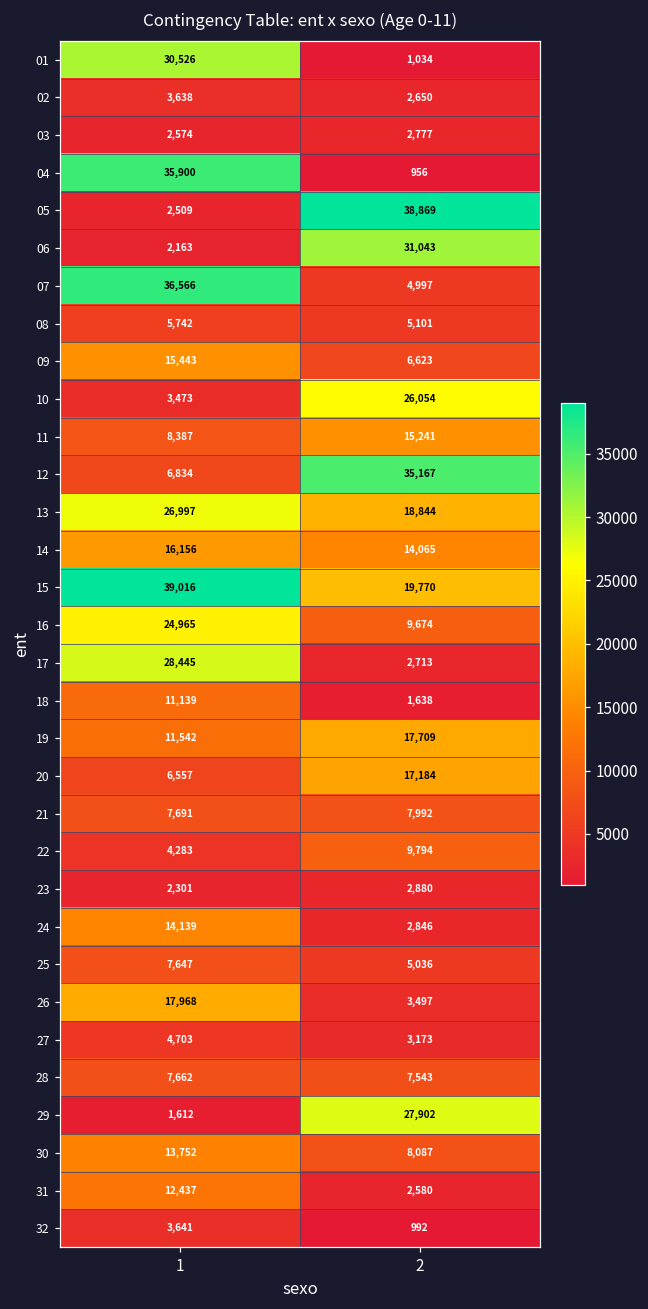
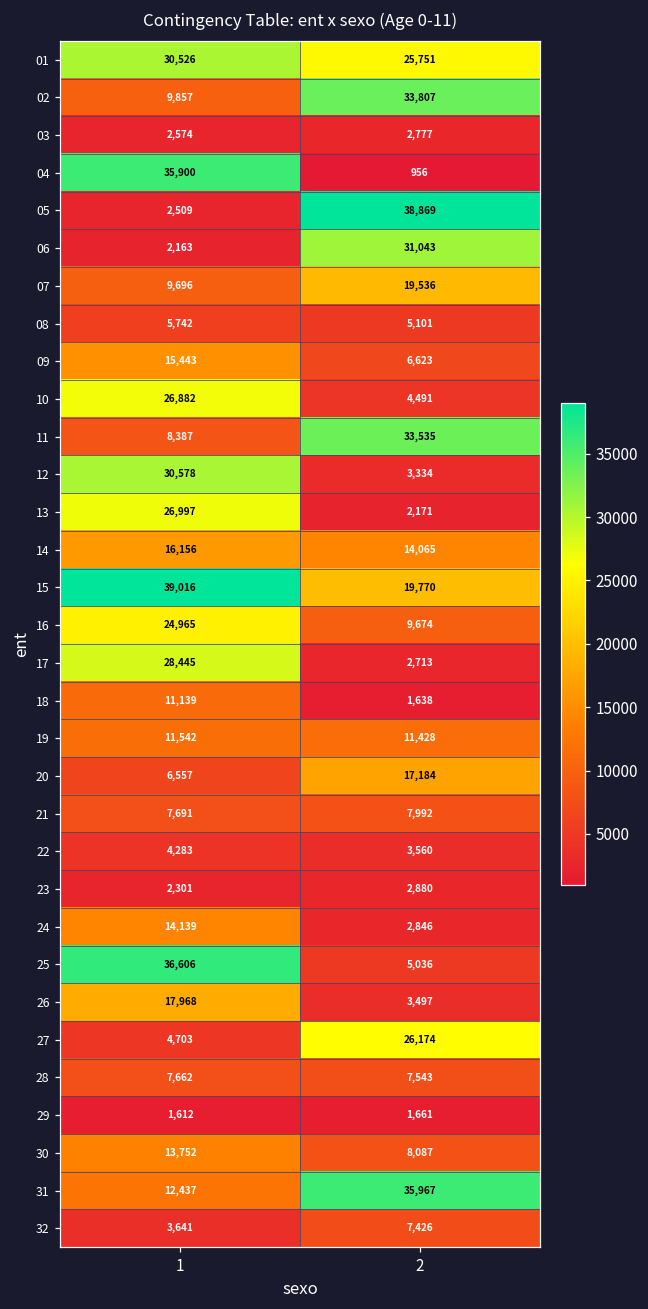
01, 2: 1,034 -> 25,751
02, 1: 3,638 -> 9,857
02, 2: 2,650 -> 33,807
07, 1: 36,566 -> 9,696
07, 2: 4,997 -> 19,536
10, 1: 3,473 -> 26,882
10, 2: 26,054 -> 4,491
11, 2: 15,241 -> 33,535
12, 1: 6,834 -> 30,578
12, 2: 35,167 -> 3,334
13, 2: 18,844 -> 2,171
19, 2: 17,709 -> 11,428
22, 2: 9,794 -> 3,560
25, 1: 7,647 -> 36,606
27, 2: 3,173 -> 26,174
29, 2: 27,902 -> 1,661
31, 2: 2,580 -> 35,967
32, 2: 992 -> 7,426
